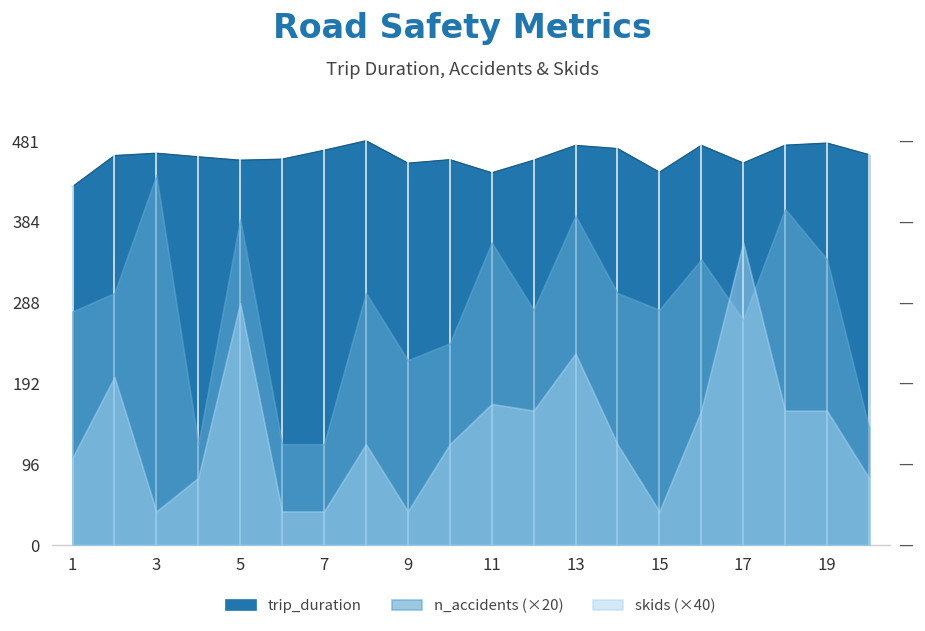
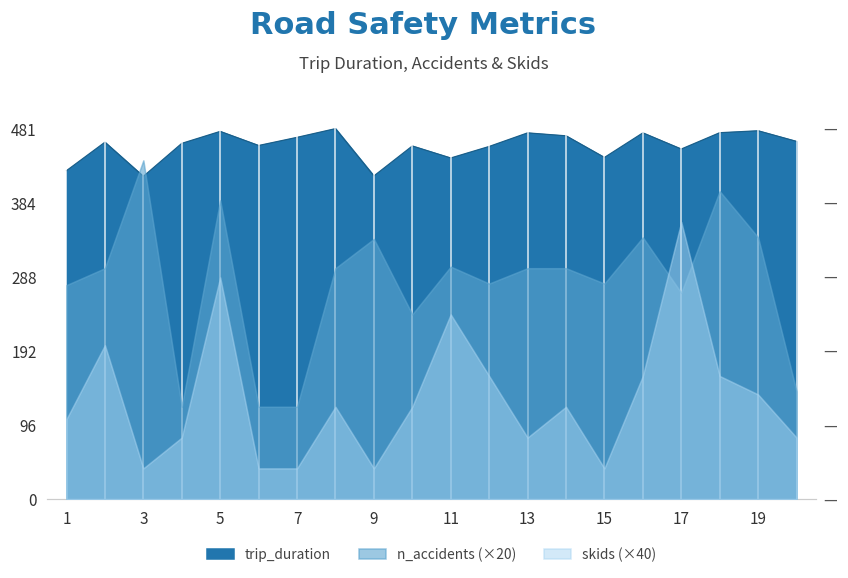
trip_duration, 3: 470 -> 420
trip_duration, 5: 460 -> 480
trip_duration, 9: 450 -> 420
n_accidents (×20), 9: 220 -> 340
n_accidents (×20), 11: 360 -> 300
skids (×40), 11: 170 -> 240
n_accidents (×20), 13: 390 -> 300
skids (×40), 13: 230 -> 80
skids (×40), 19: 160 -> 140
